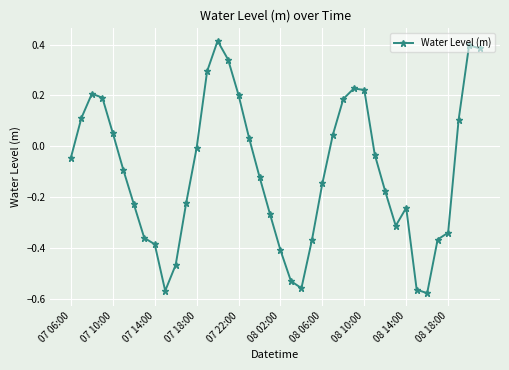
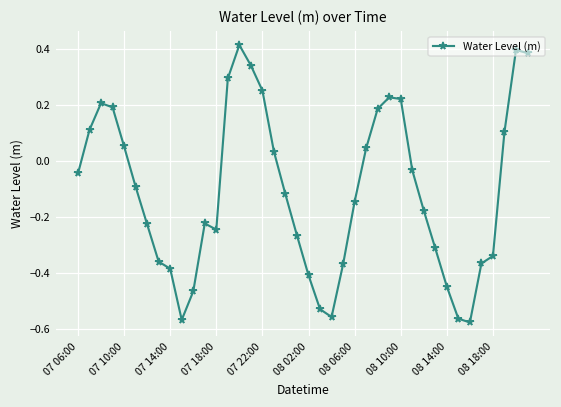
07 18:00: -0.01 -> -0.25
07 22:00: 0.20 -> 0.25
08 14:00: -0.24 -> -0.45
